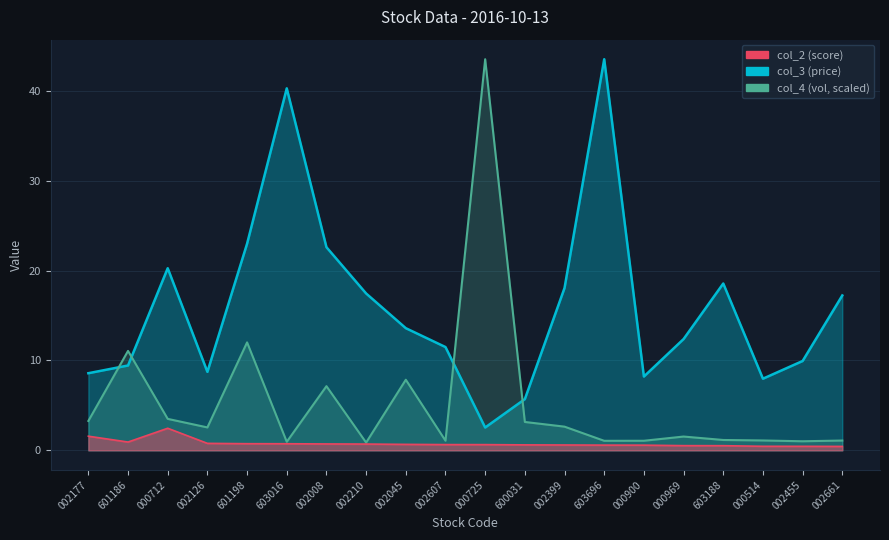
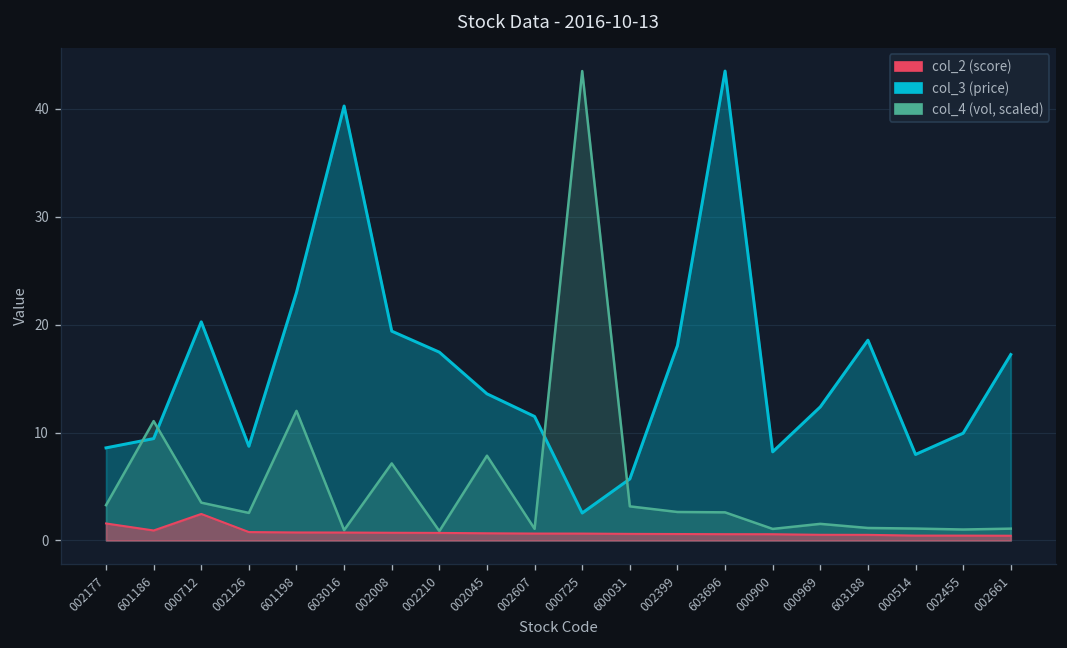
col_3 (price), 002008: 23 -> 19
col_4 (vol, scaled), 603696: 1 -> 3
